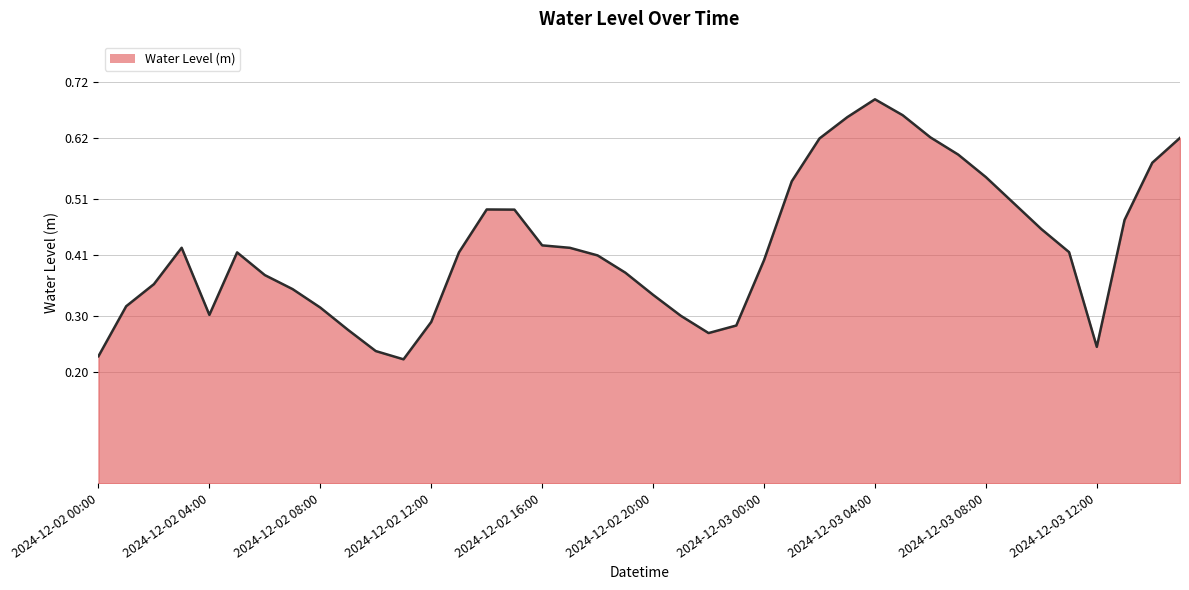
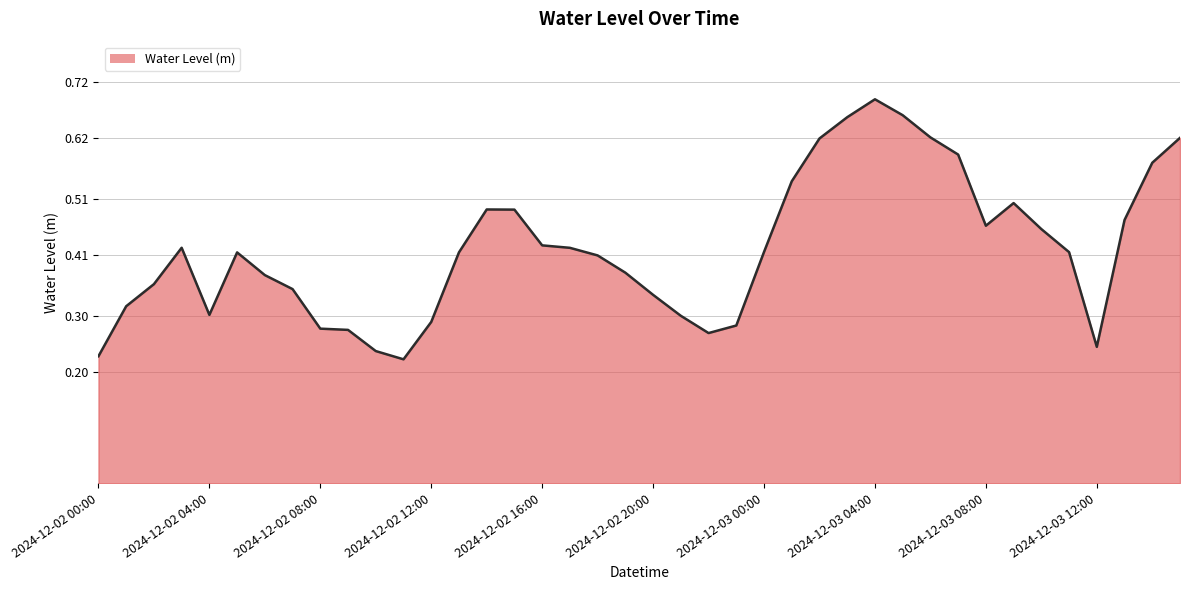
2024-12-02 08:00: 0.32 -> 0.28
2024-12-03 00:00: 0.40 -> 0.41
2024-12-03 08:00: 0.55 -> 0.46
